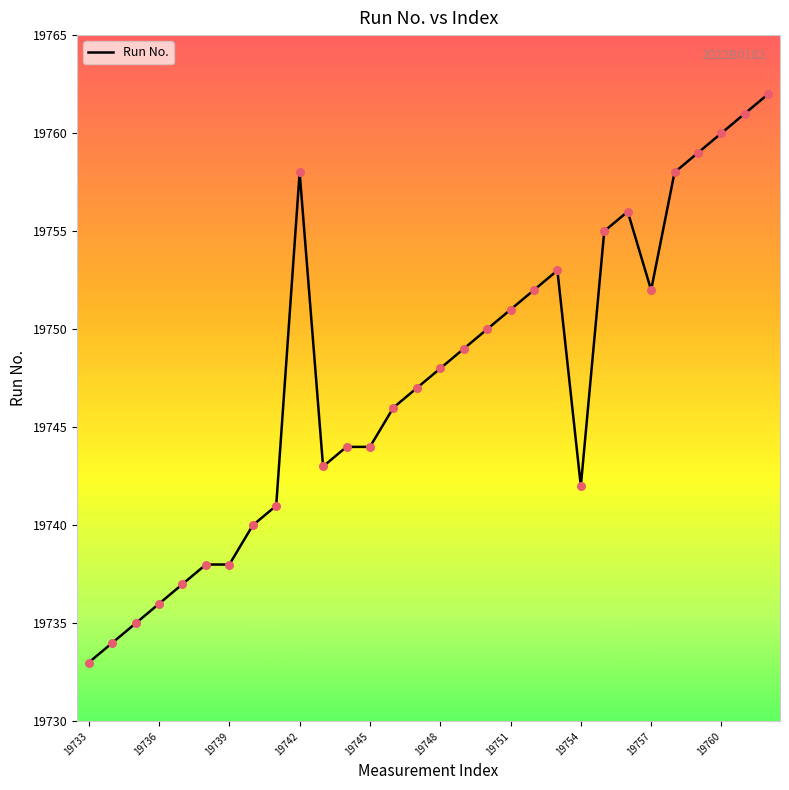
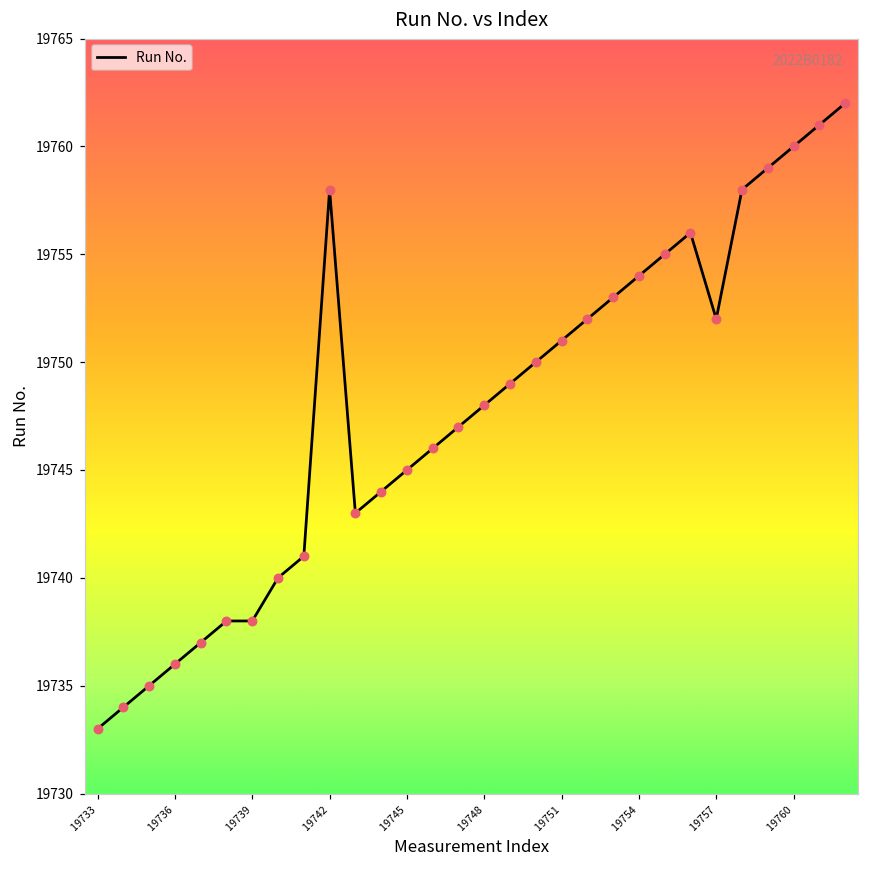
19745: 19744 -> 19745
19754: 19742 -> 19754
